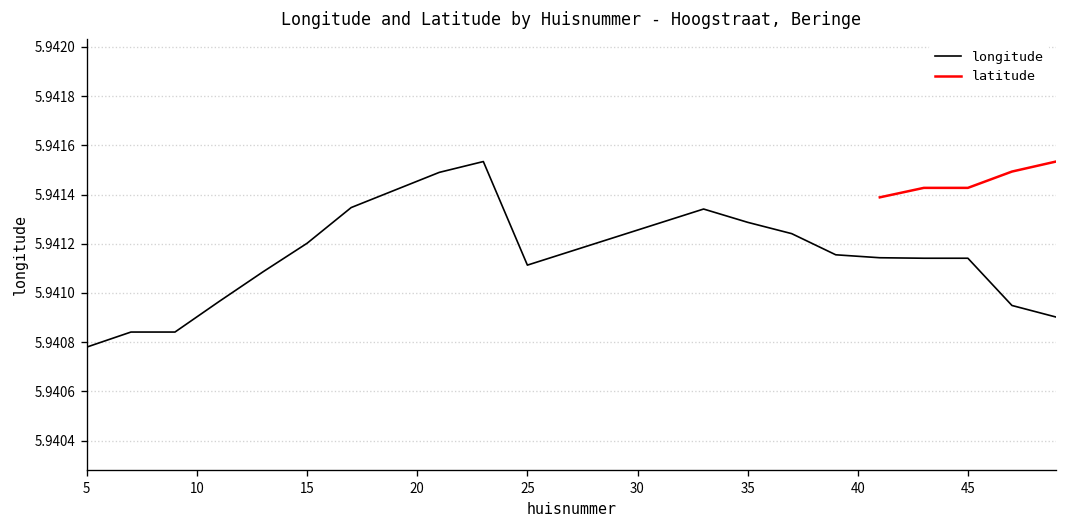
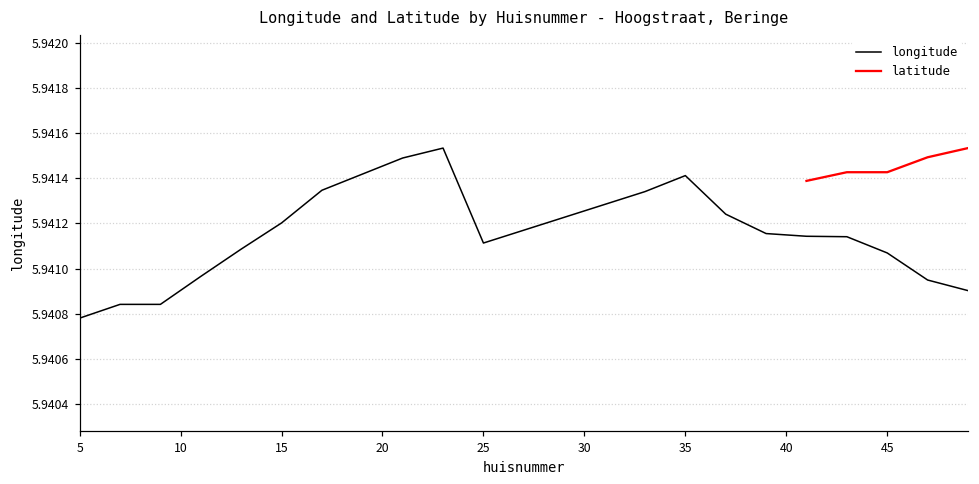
longitude, 35: 5.94129 -> 5.94141
longitude, 45: 5.94114 -> 5.94107
